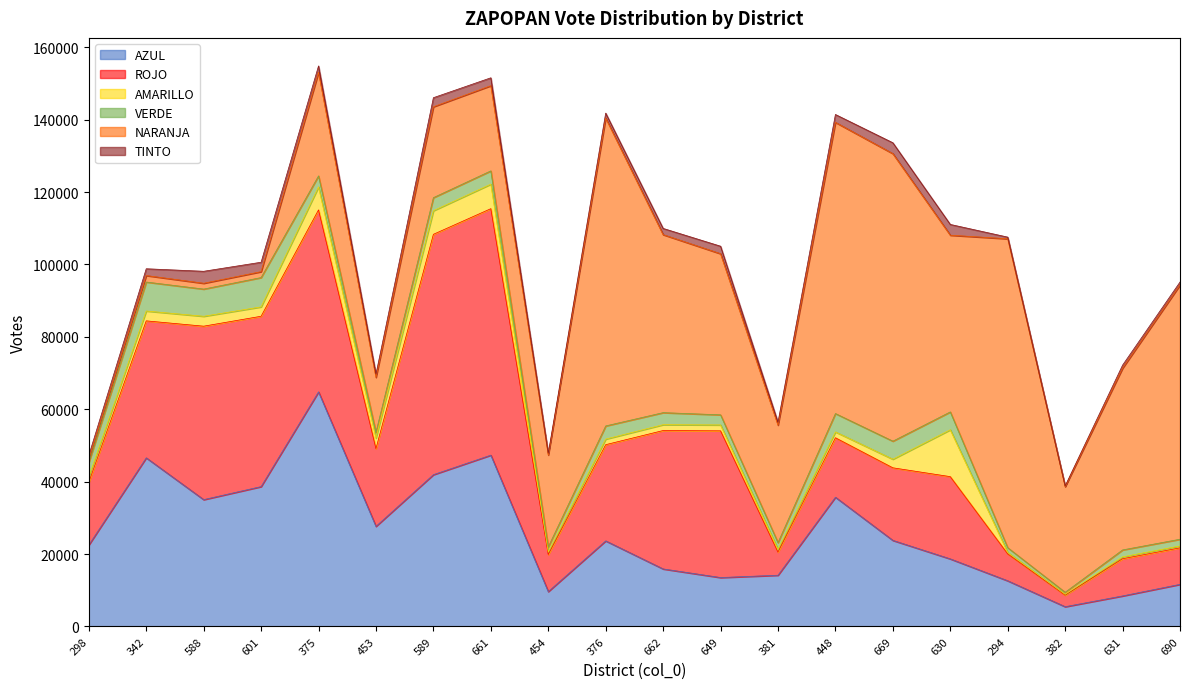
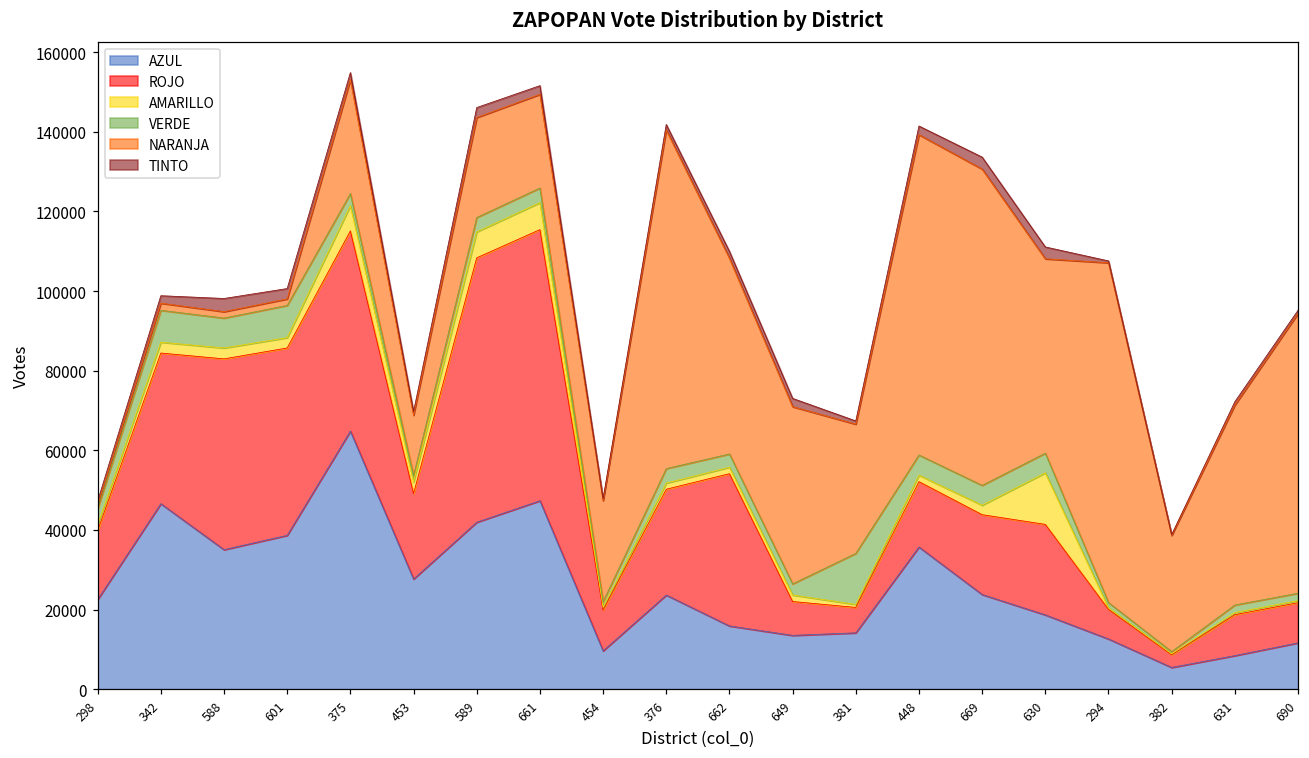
ROJO, 649: 41000 -> 9000
VERDE, 381: 2000 -> 13000
